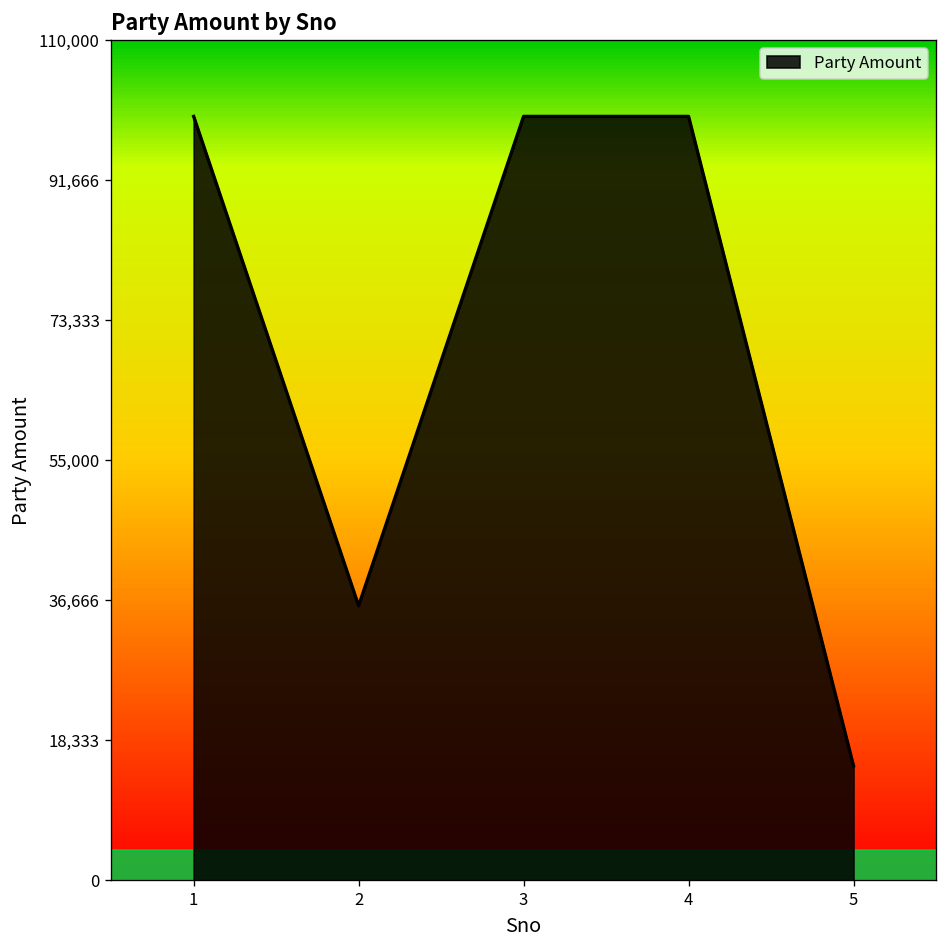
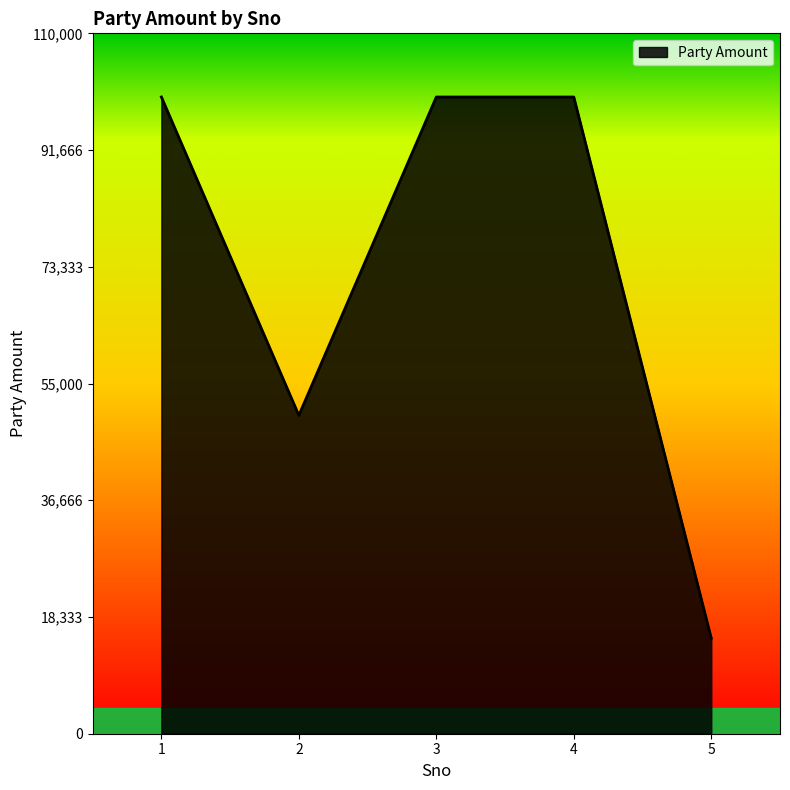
2: 36,000 -> 50,000
